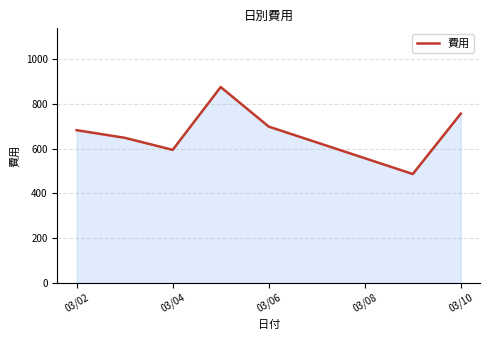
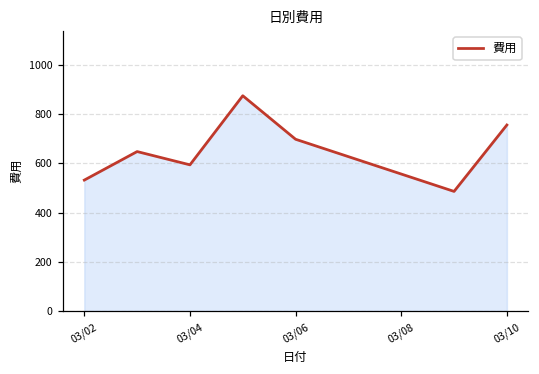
03/02: 680 -> 530
